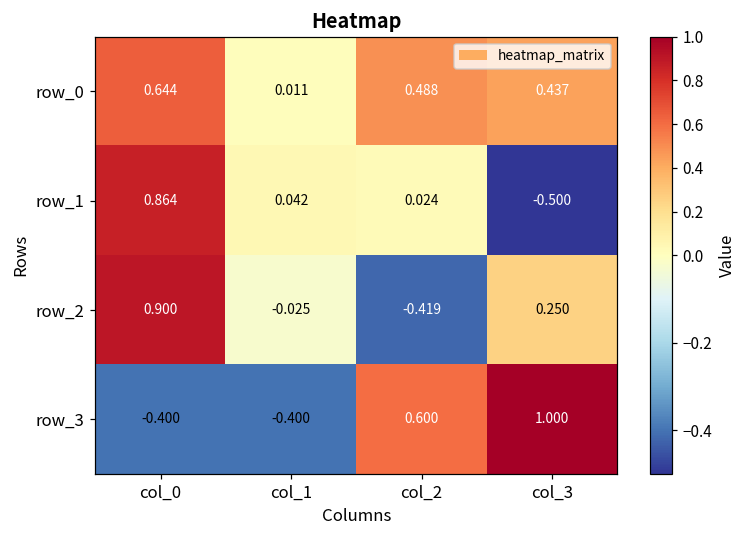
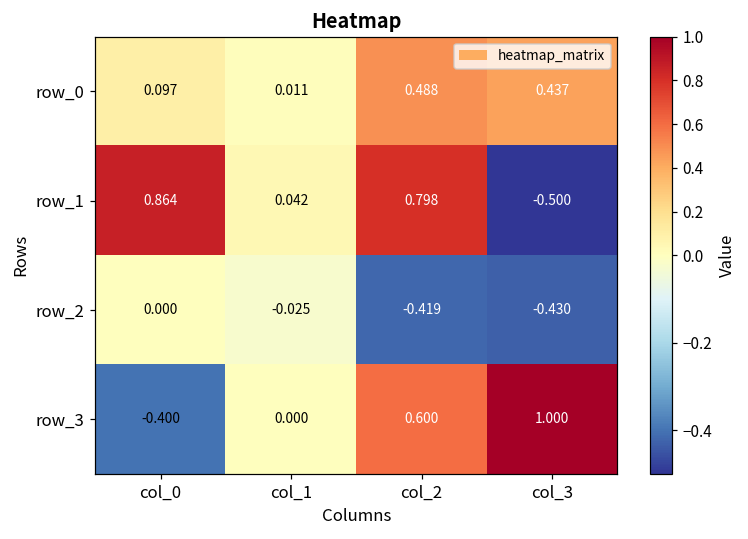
row_0, col_0: 0.644 -> 0.097
row_1, col_2: 0.024 -> 0.798
row_2, col_0: 0.900 -> 0.000
row_2, col_3: 0.250 -> -0.430
row_3, col_1: -0.400 -> 0.000
